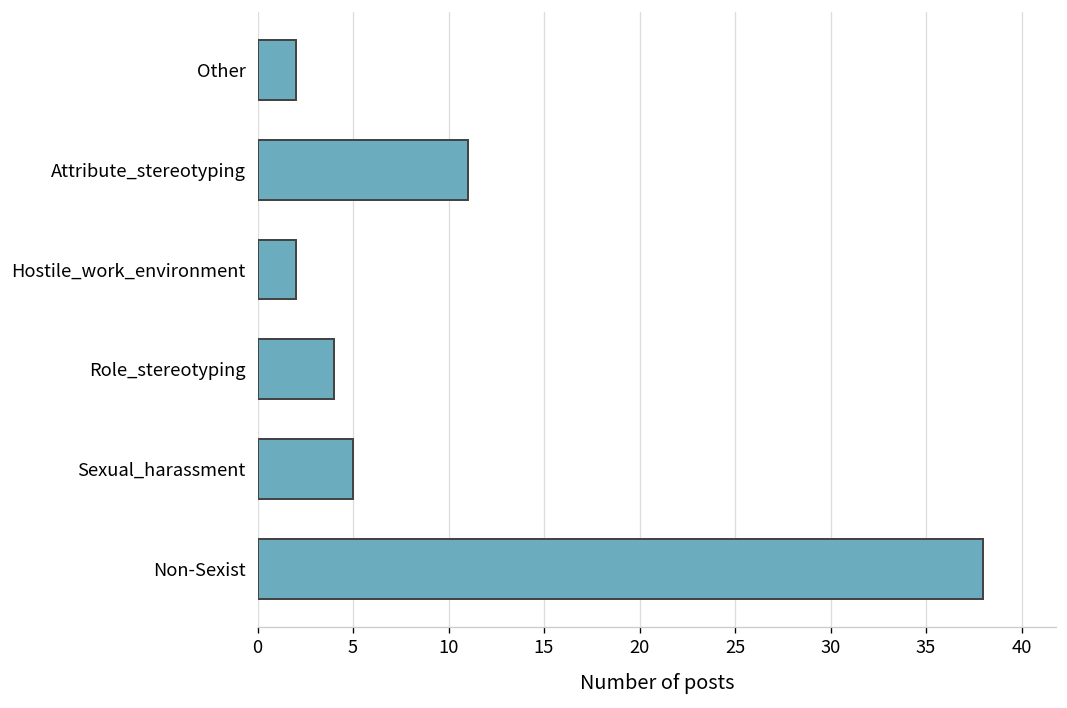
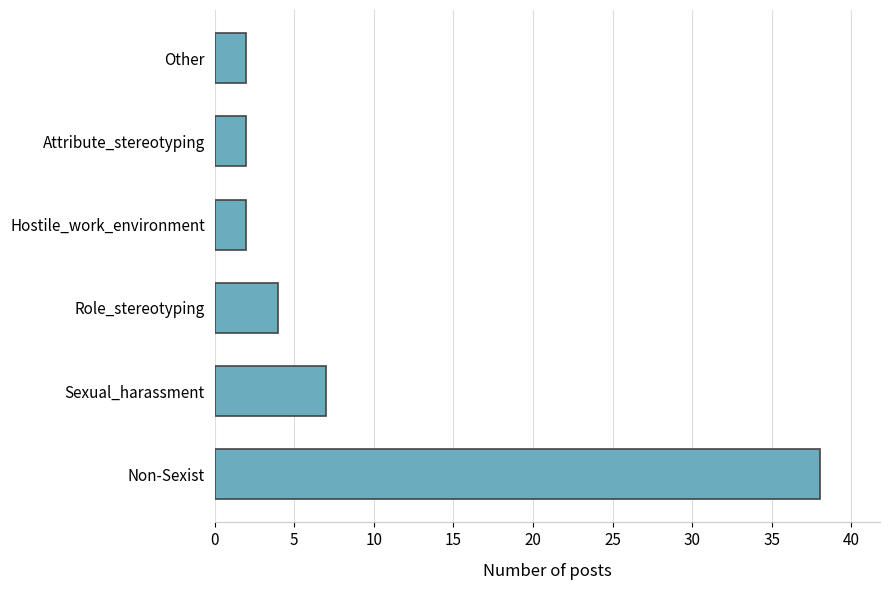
Attribute_stereotyping: 11 -> 2
Sexual_harassment: 5 -> 7
